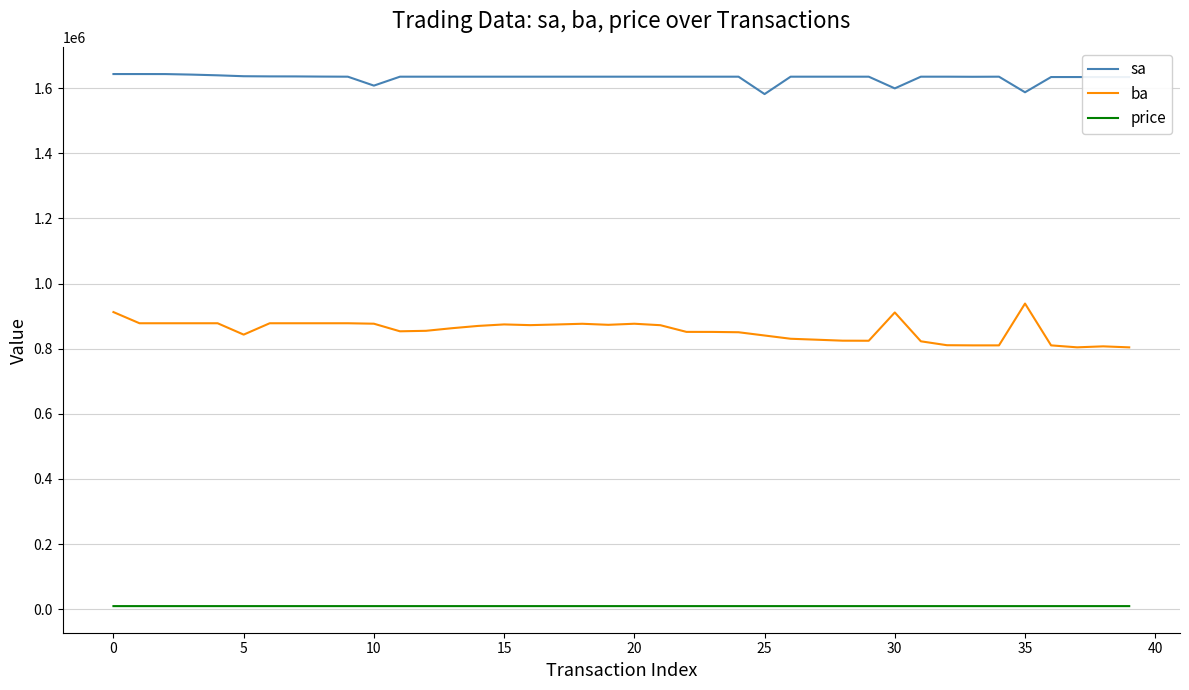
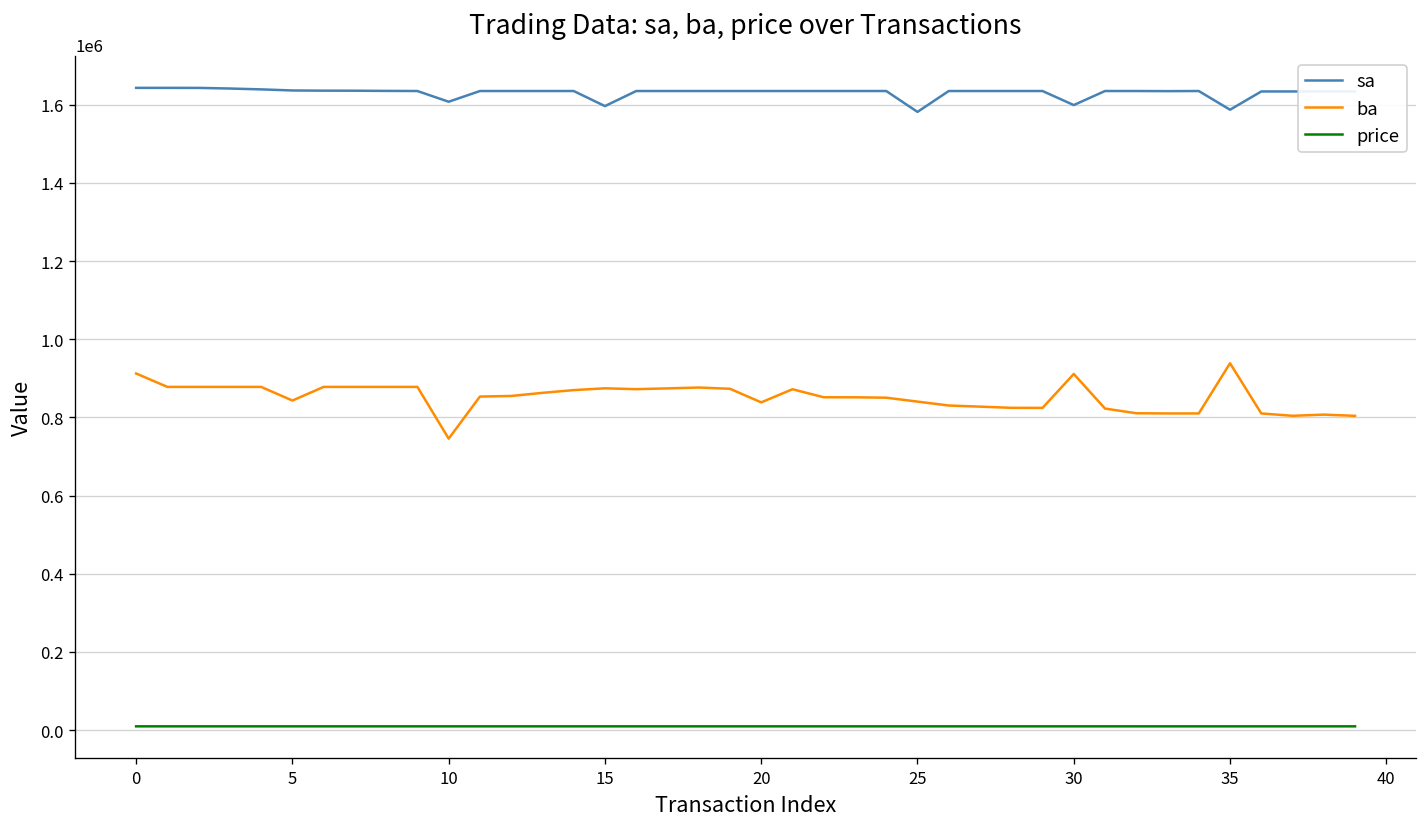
ba, 10: 880000 -> 750000
sa, 15: 1630000 -> 1600000
ba, 20: 880000 -> 840000
